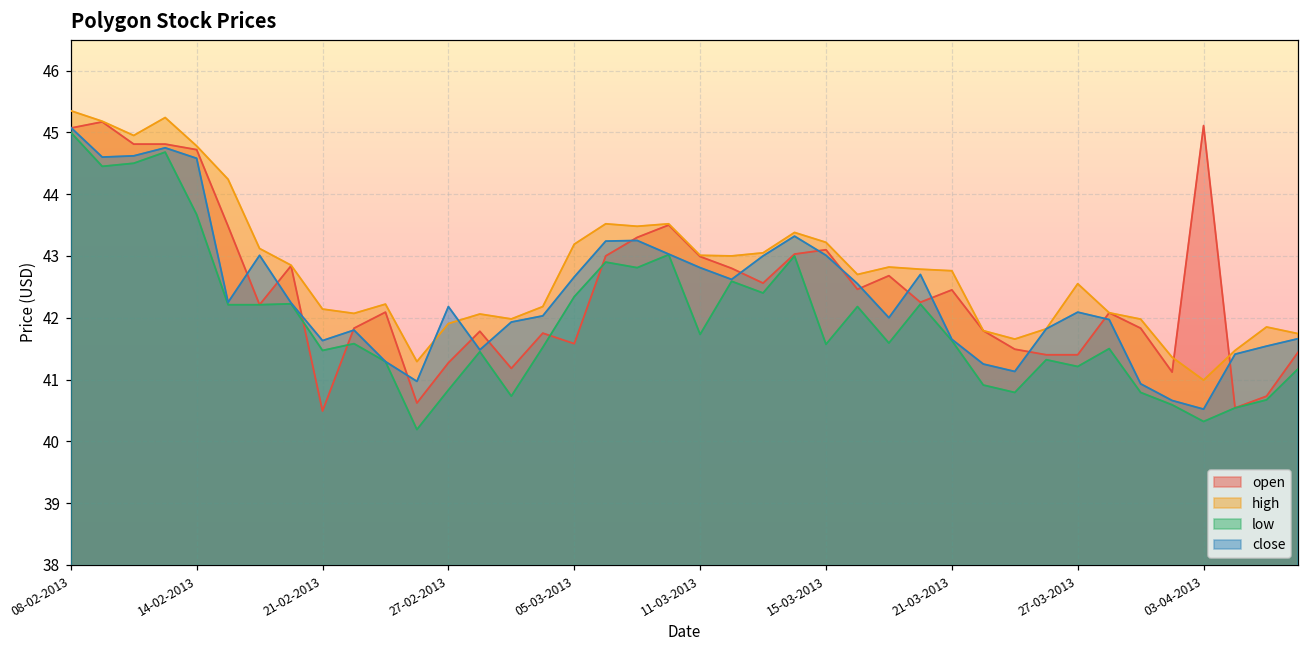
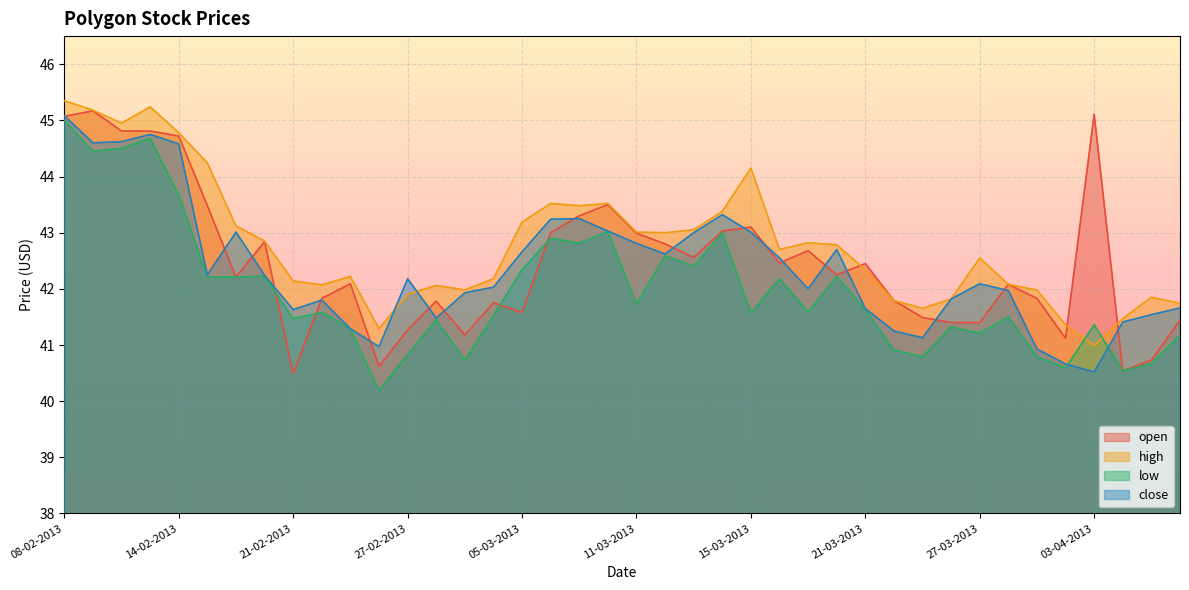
high, 15-03-2013: 43.2 -> 44.2
high, 21-03-2013: 42.8 -> 42.3
low, 03-04-2013: 40.3 -> 41.4
